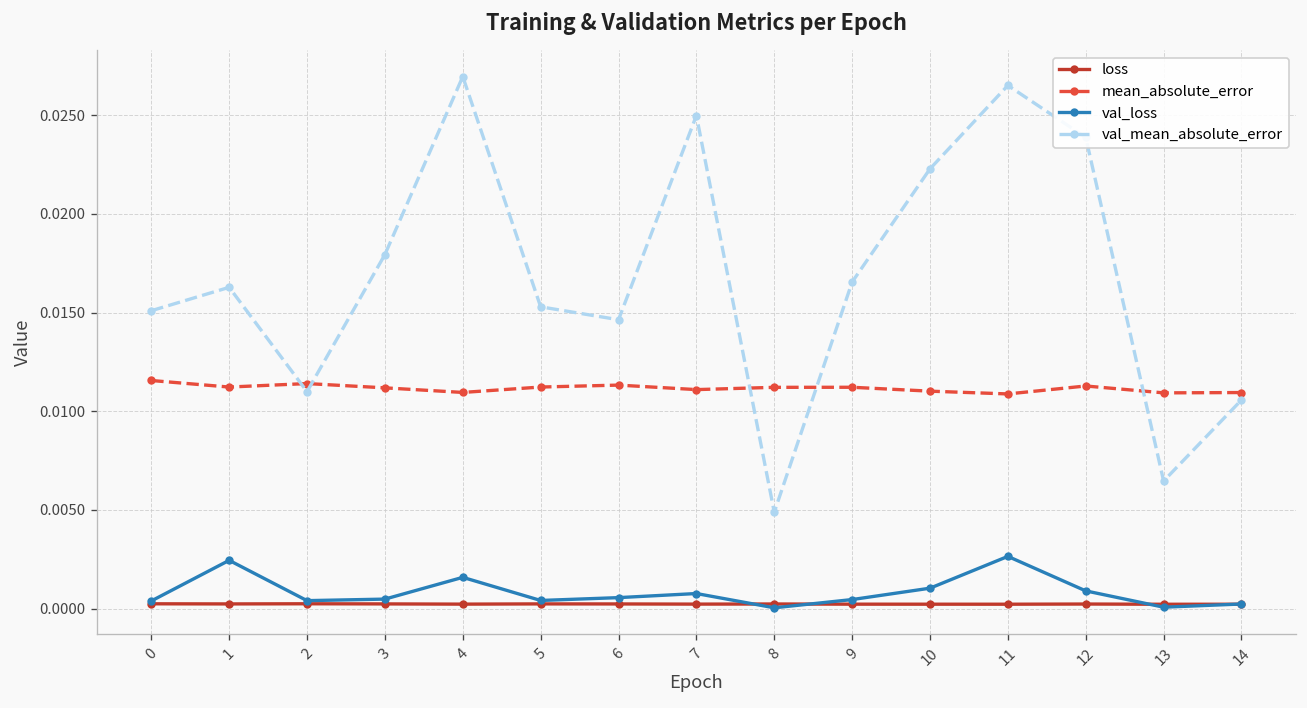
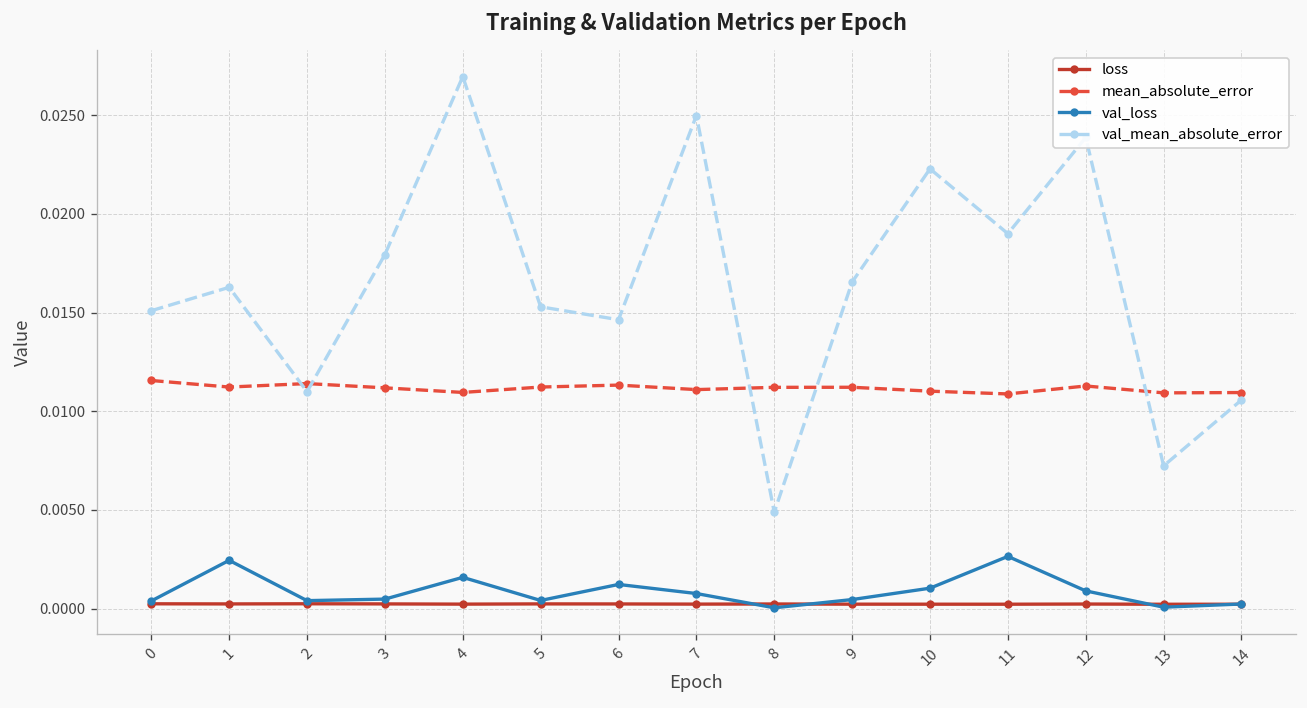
val_loss, 6: 0.0006 -> 0.0012
val_mean_absolute_error, 11: 0.0265 -> 0.0190
val_mean_absolute_error, 13: 0.0065 -> 0.0072
